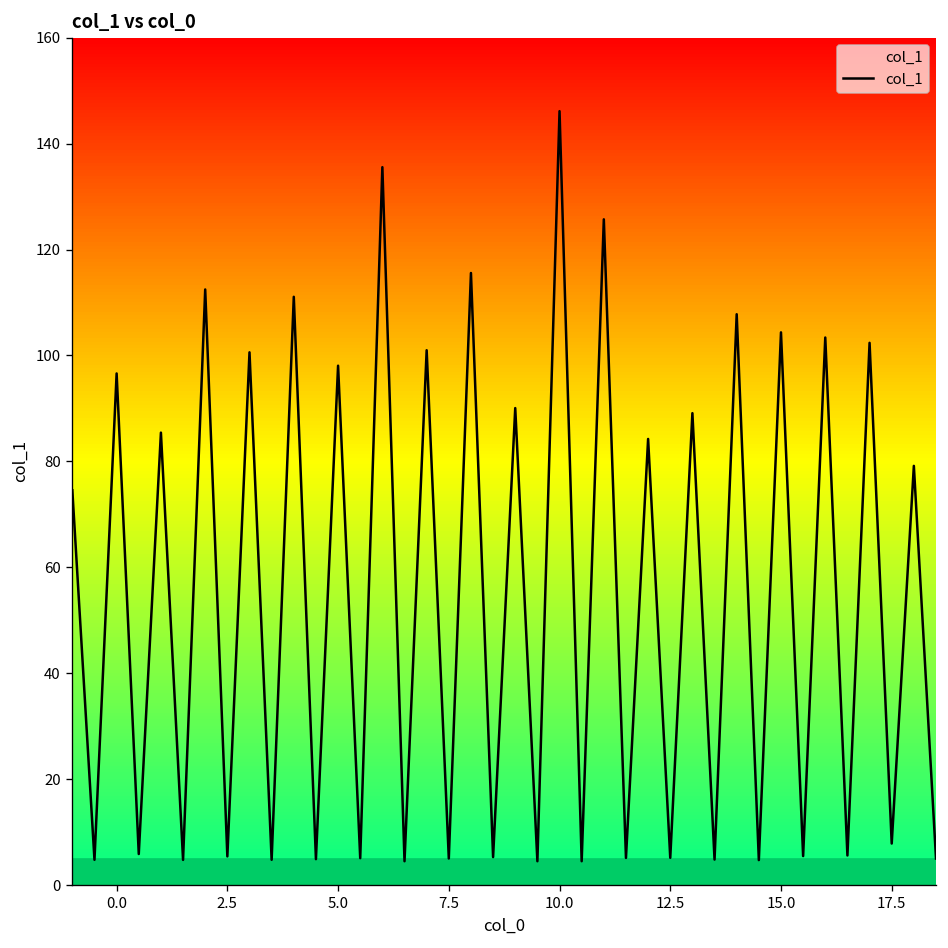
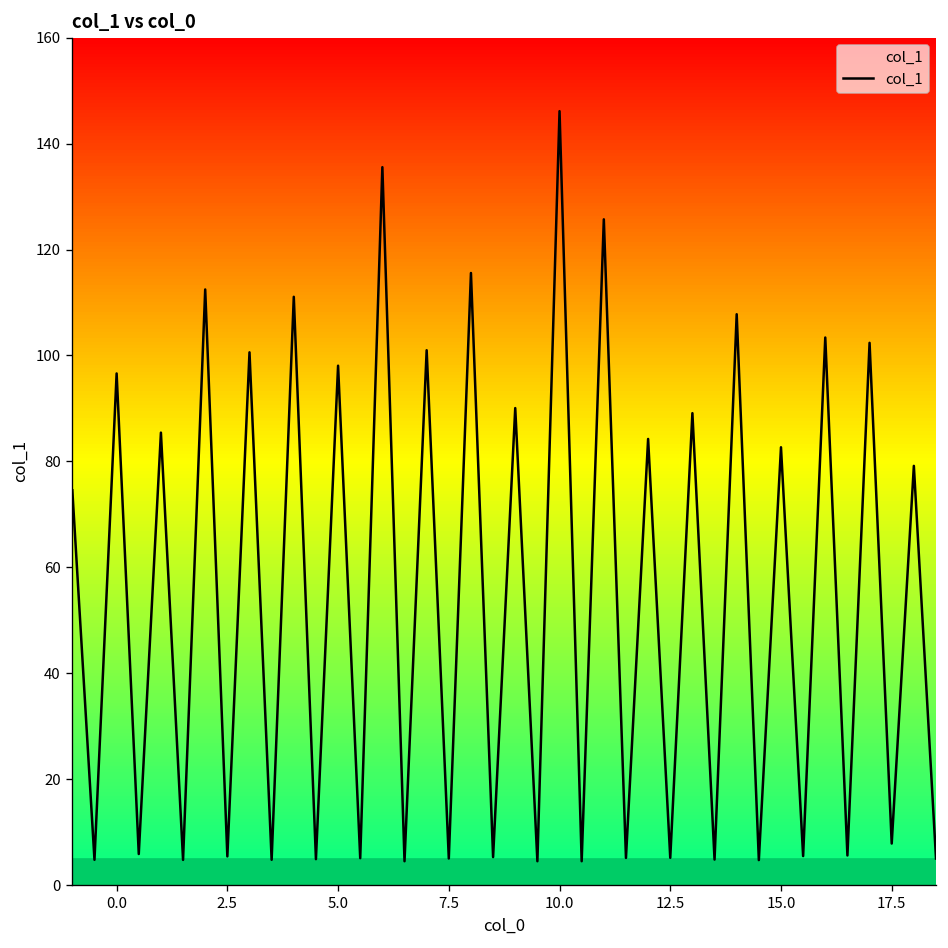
15.0: 104 -> 83
